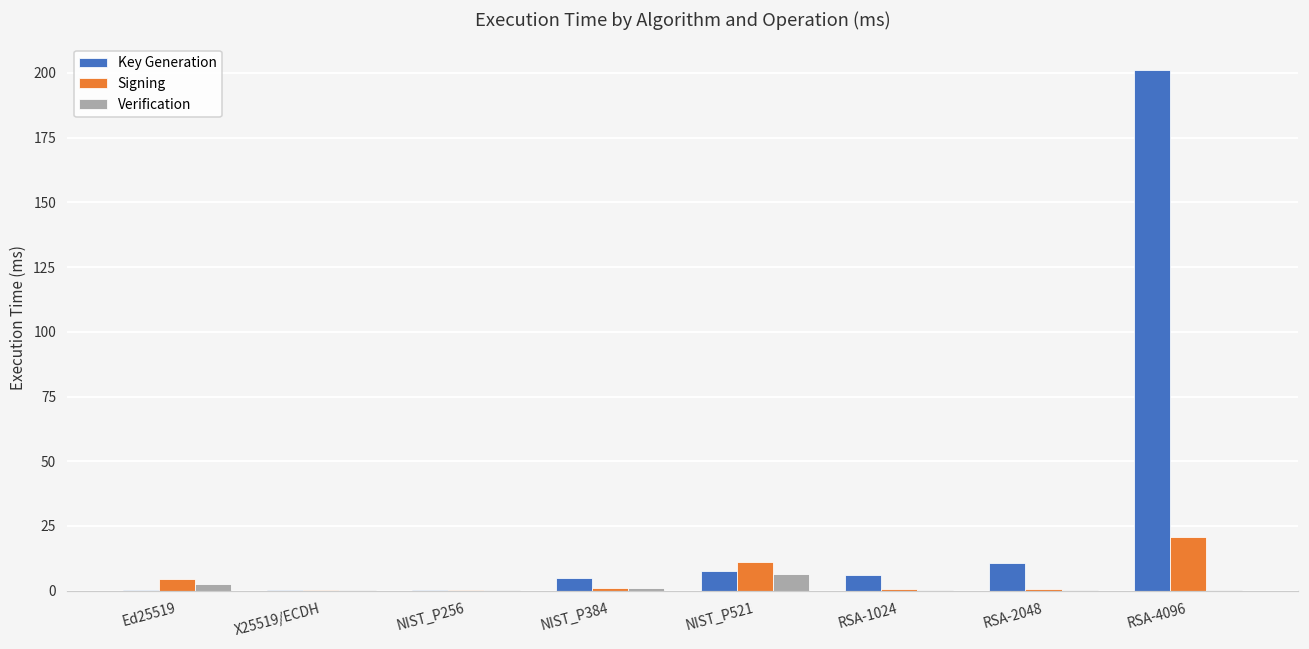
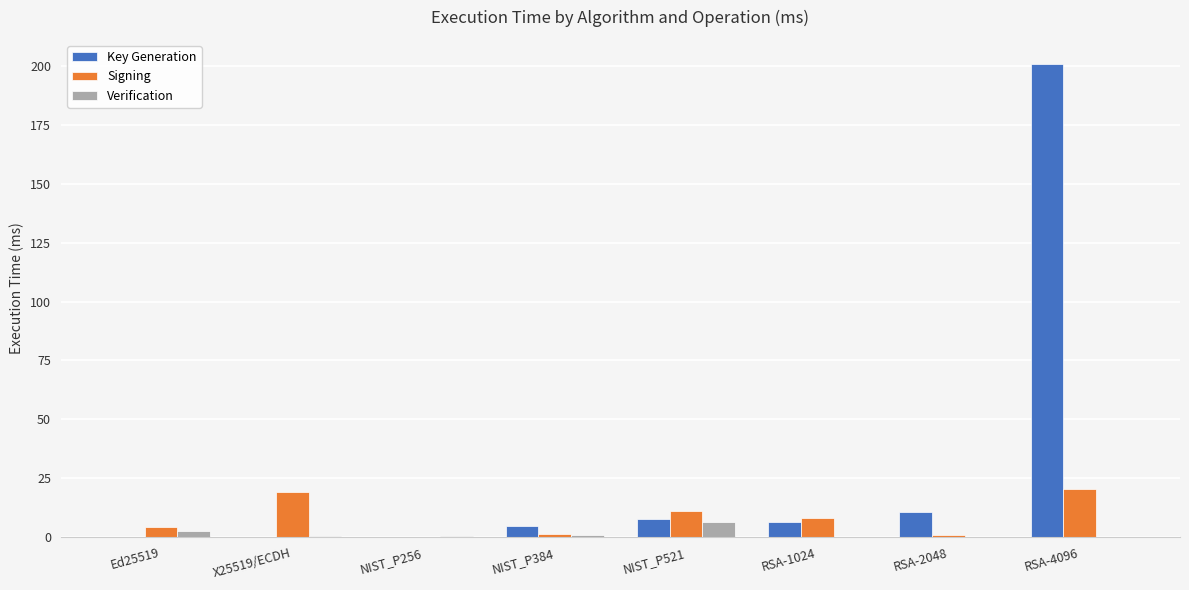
Signing, X25519/ECDH: 0 -> 19
Signing, RSA-1024: 1 -> 8
